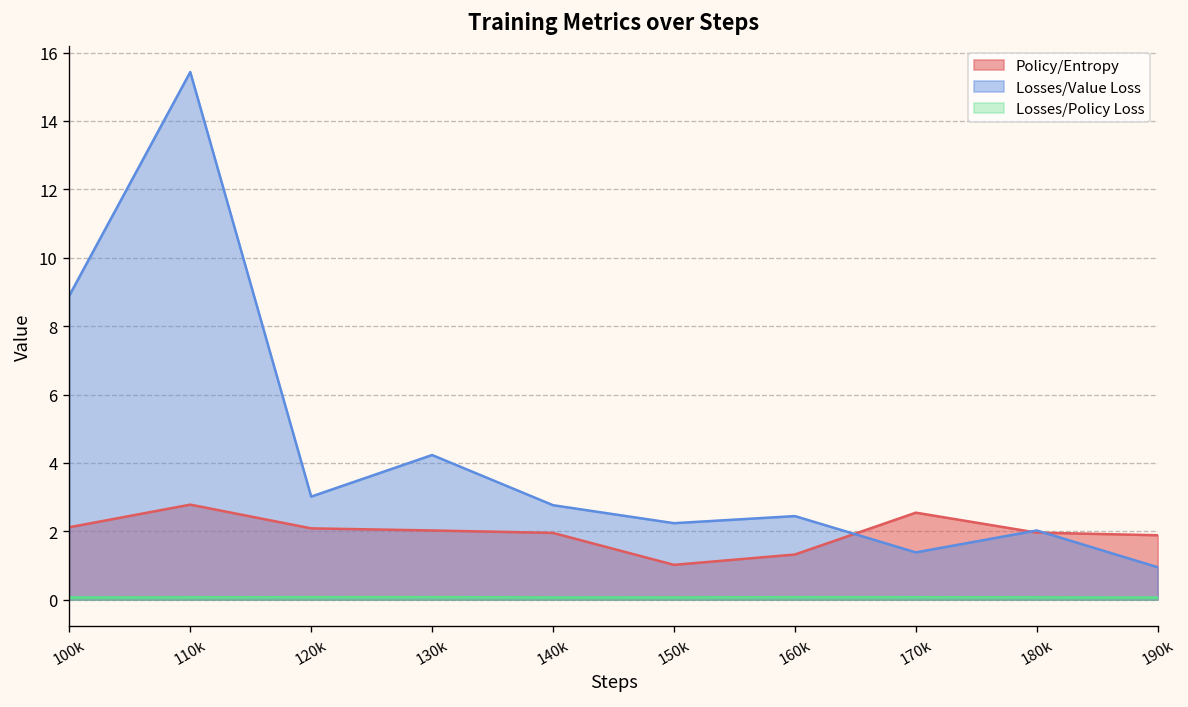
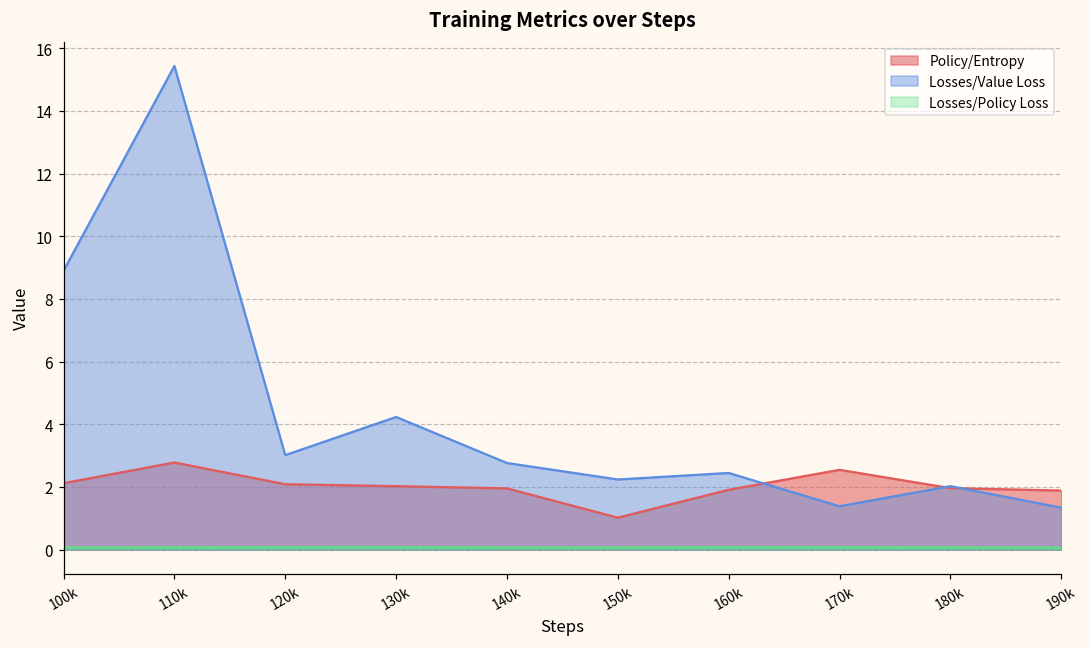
Policy/Entropy, 160k: 1.3 -> 1.9
Losses/Value Loss, 190k: 0.9 -> 1.3
